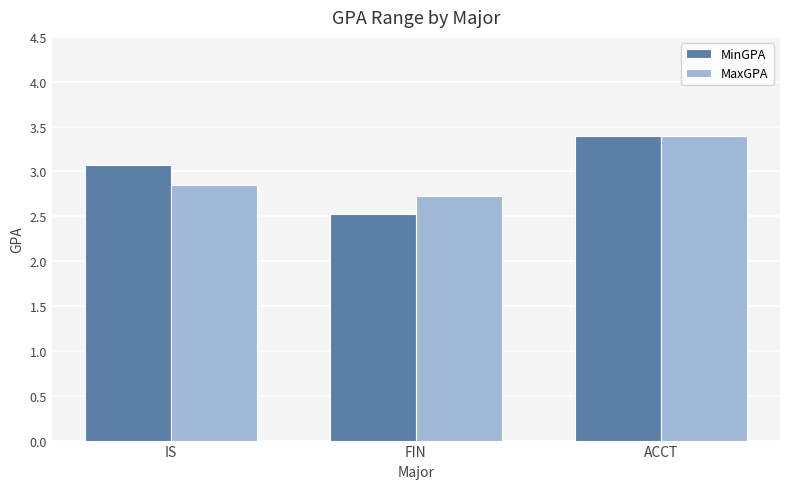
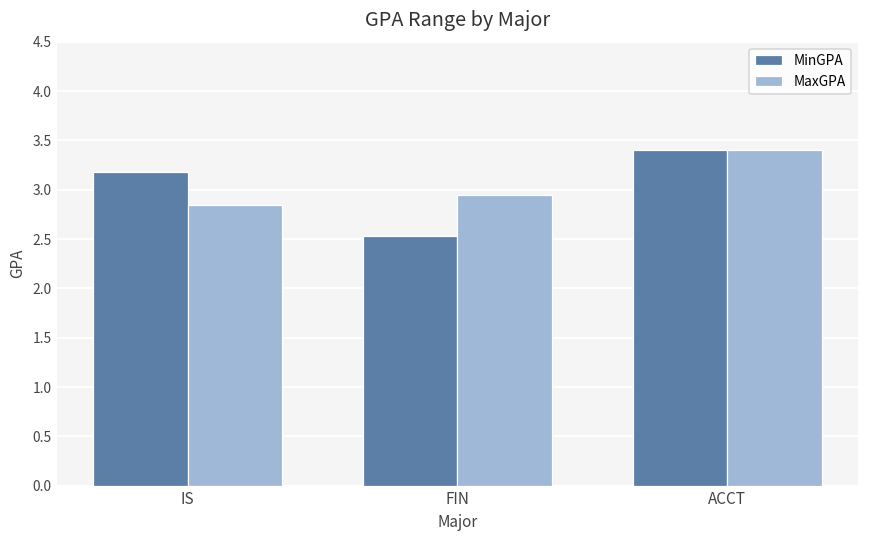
MinGPA, IS: 3.1 -> 3.2
MaxGPA, FIN: 2.7 -> 3.0
